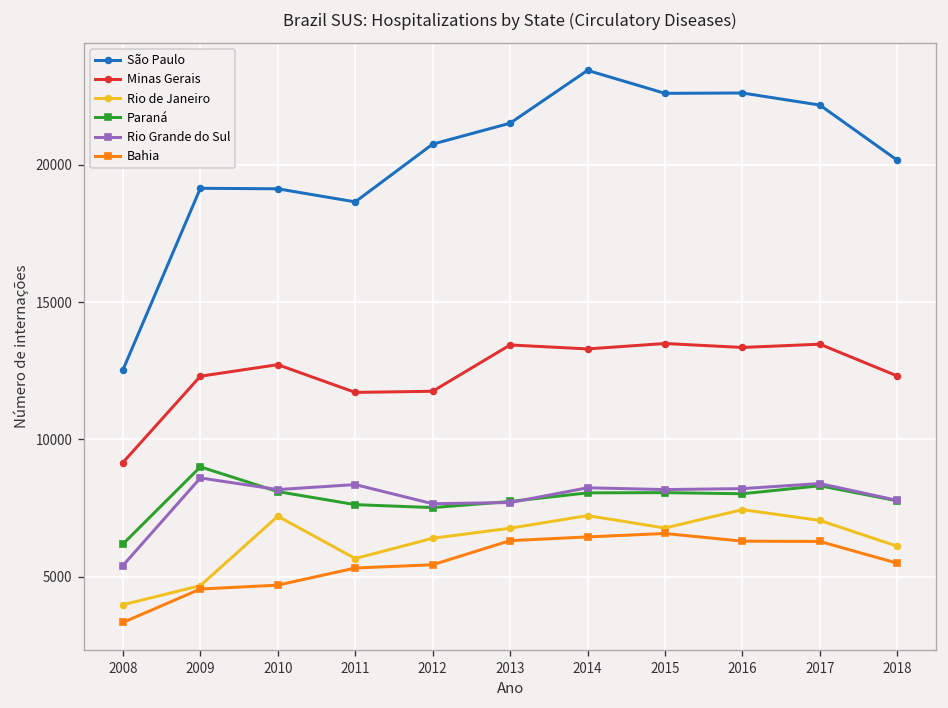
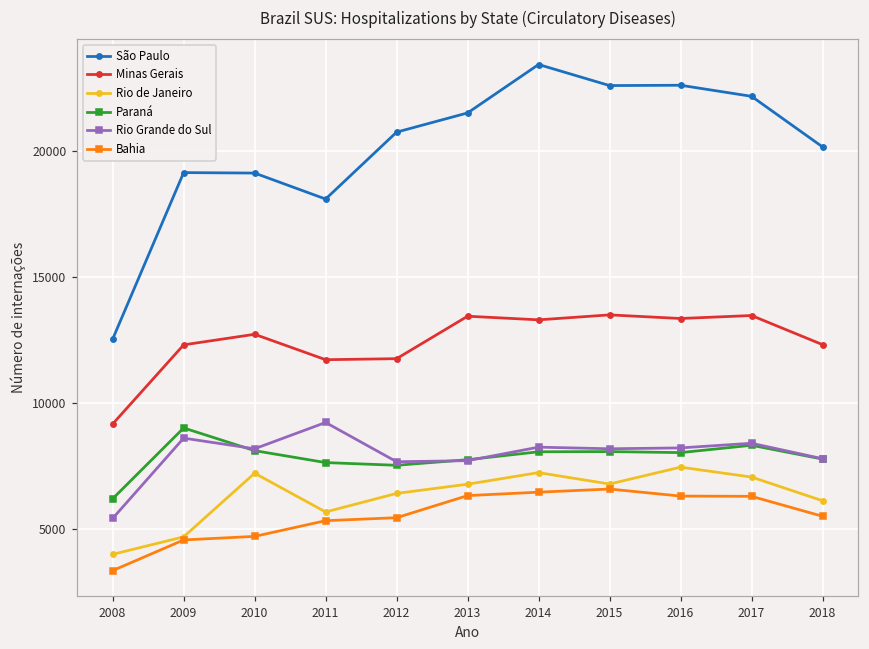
São Paulo, 2011: 18700 -> 18100
Rio Grande do Sul, 2011: 8400 -> 9200
